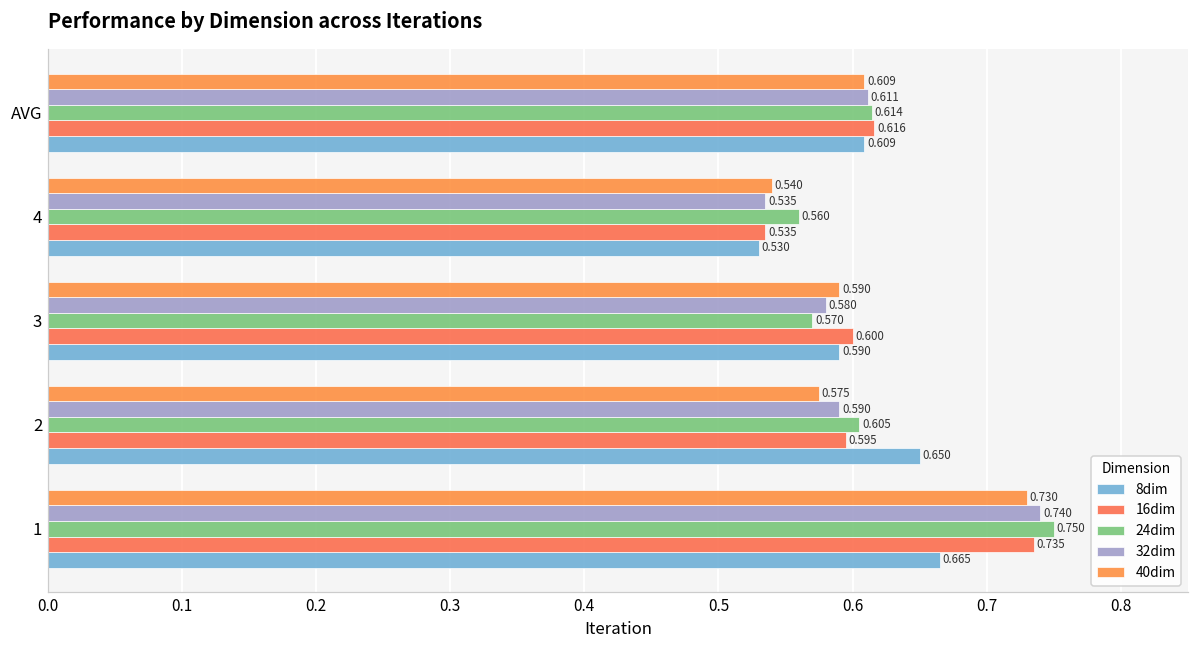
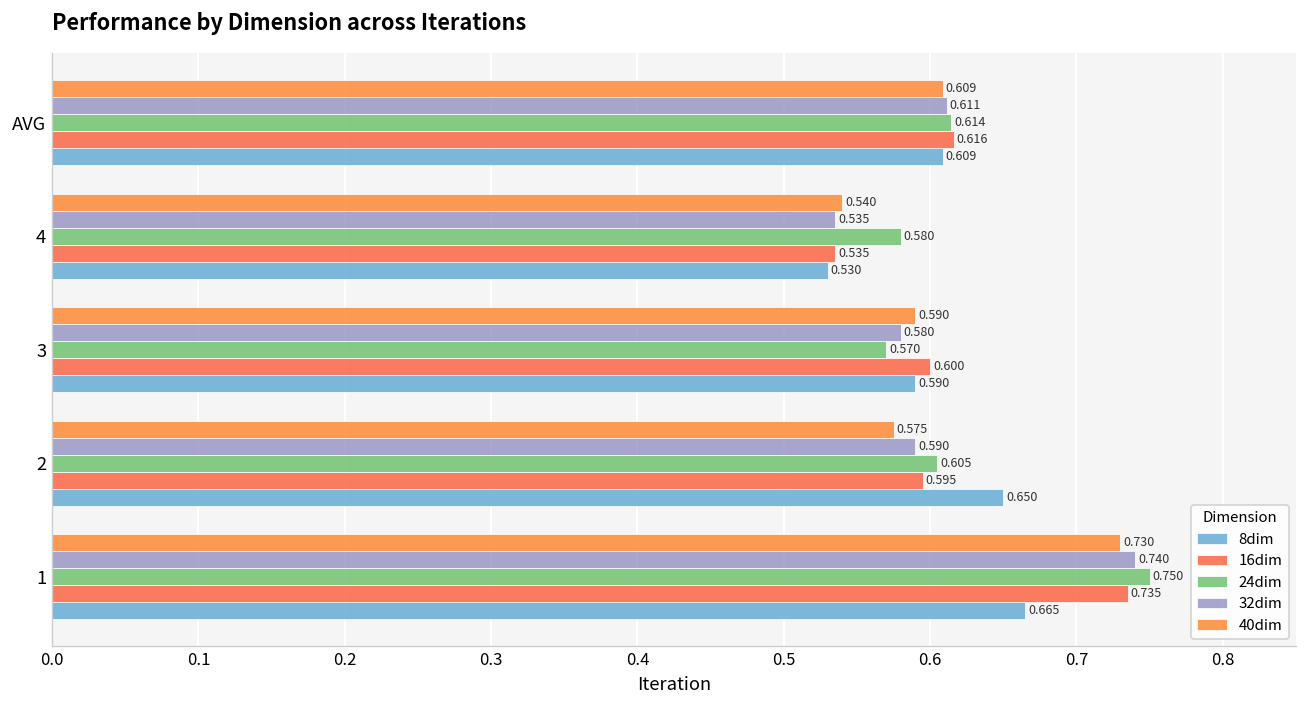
24dim, 4: 0.560 -> 0.580
